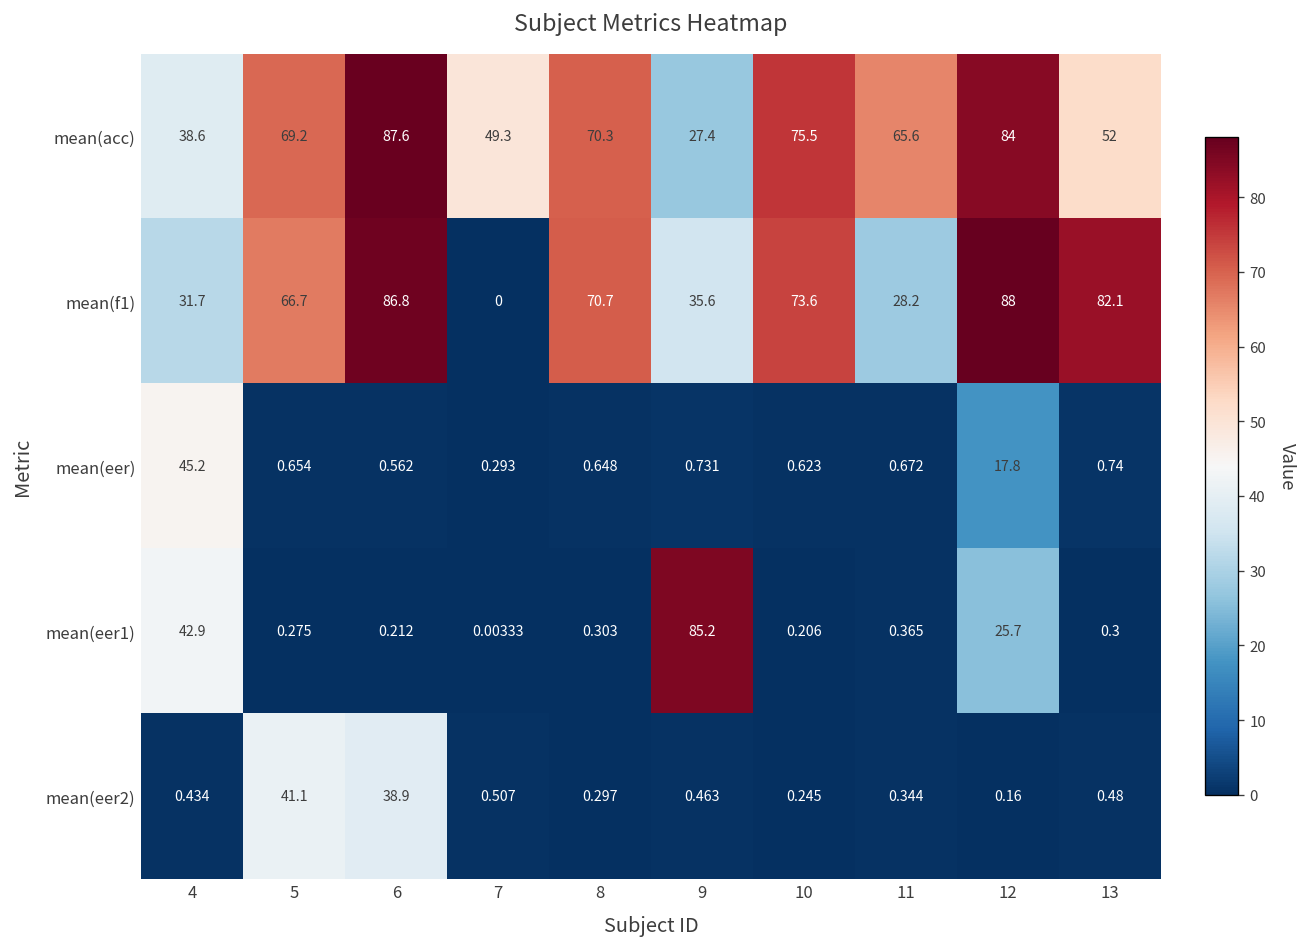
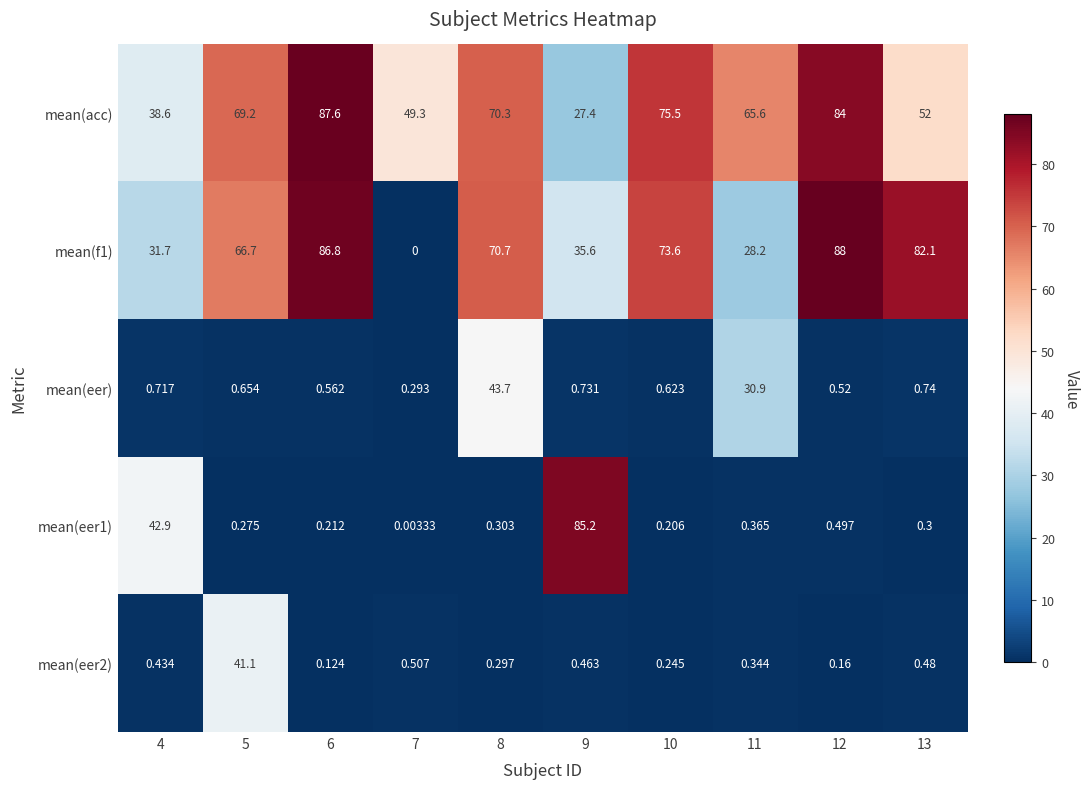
mean(eer), 4: 45.2 -> 0.717
mean(eer), 8: 0.648 -> 43.7
mean(eer), 11: 0.672 -> 30.9
mean(eer), 12: 17.8 -> 0.52
mean(eer1), 12: 25.7 -> 0.497
mean(eer2), 6: 38.9 -> 0.124
